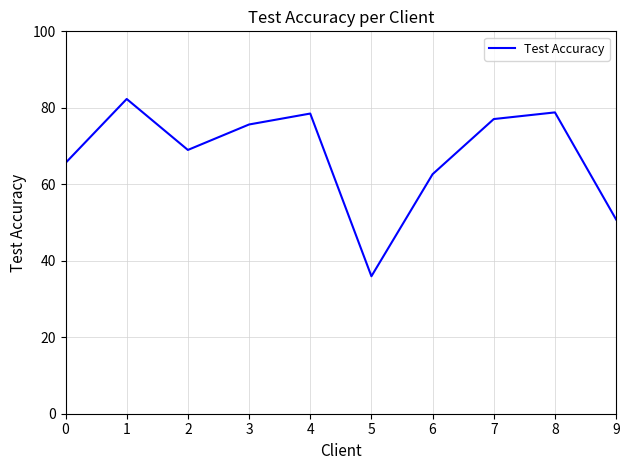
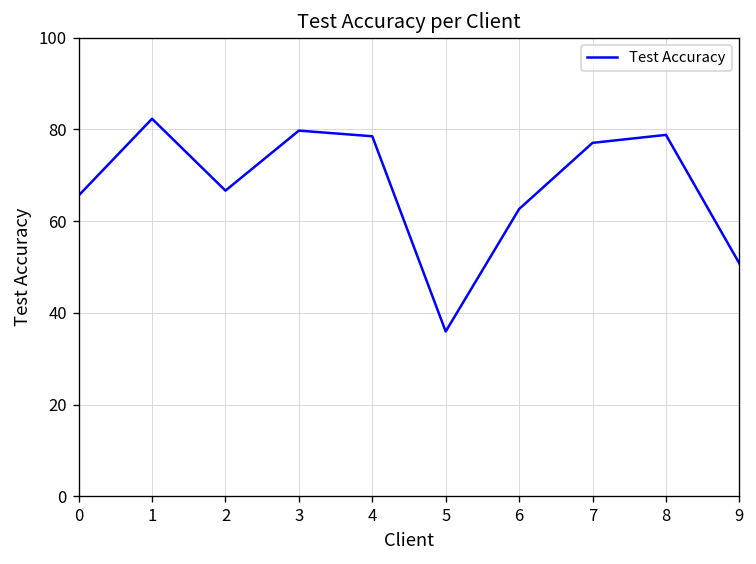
2: 69 -> 67
3: 76 -> 80
